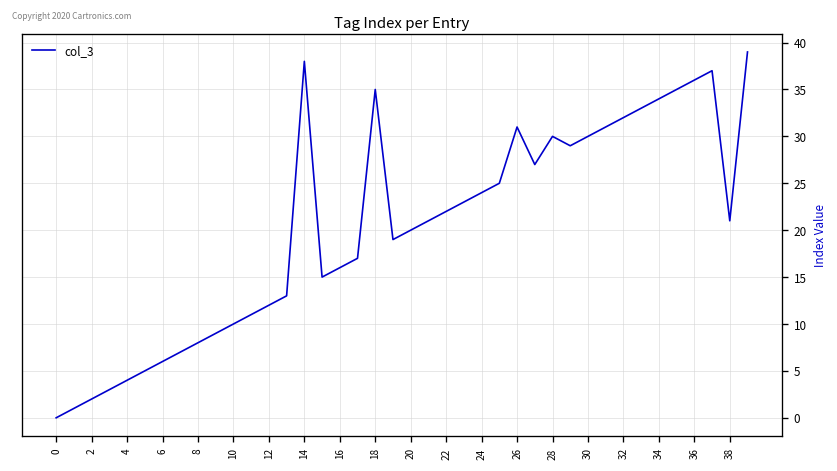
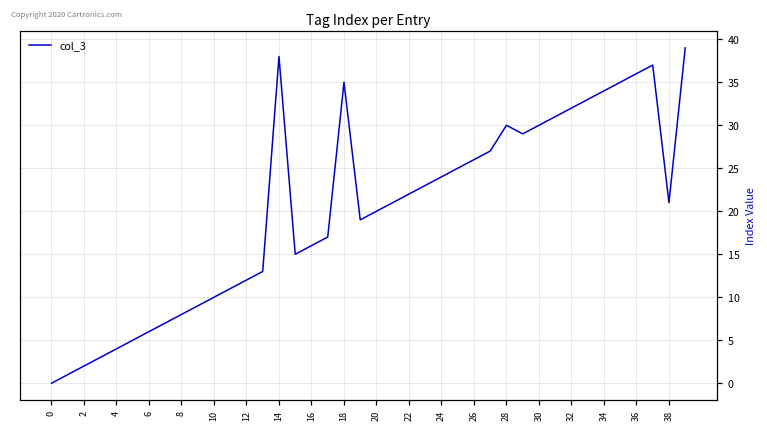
26: 31 -> 26
